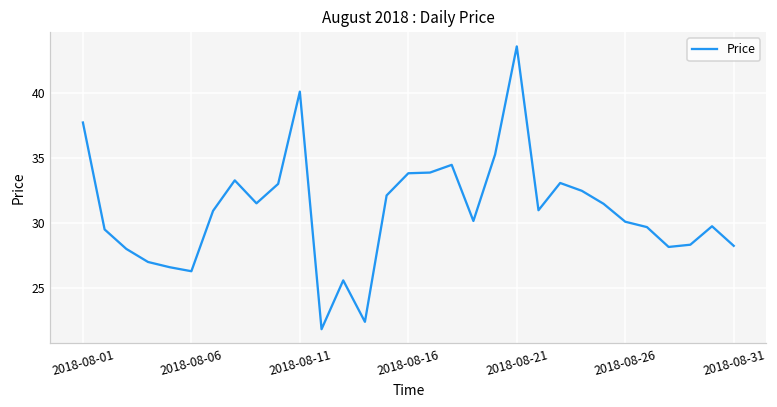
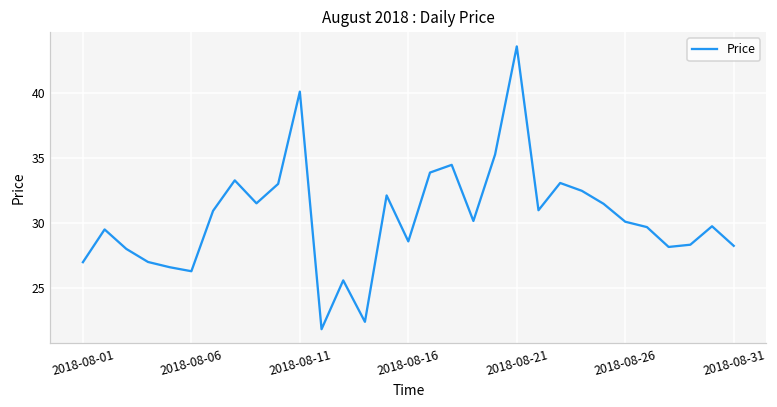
2018-08-01: 37.7 -> 27.0
2018-08-16: 33.8 -> 28.6
